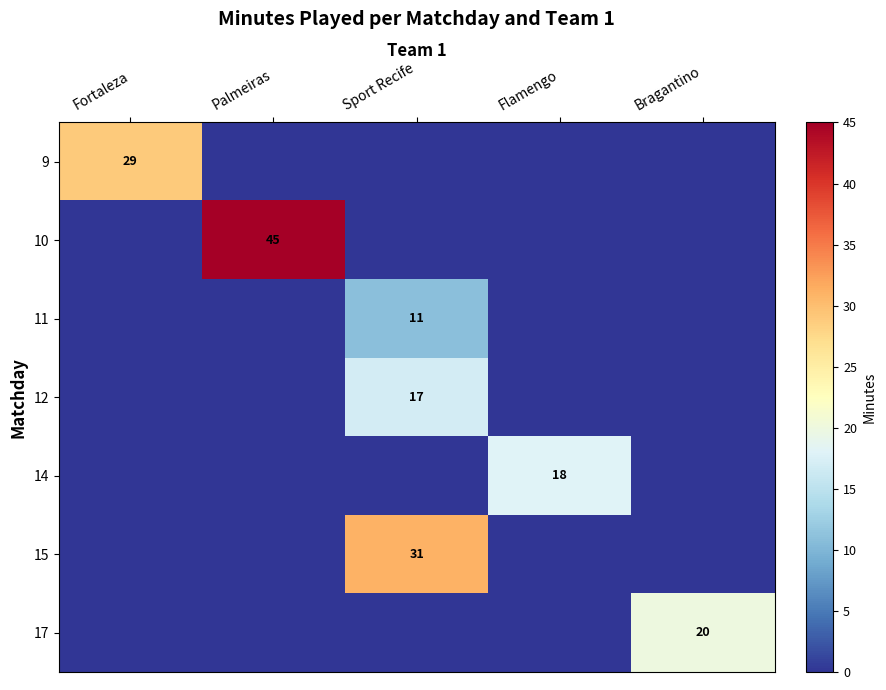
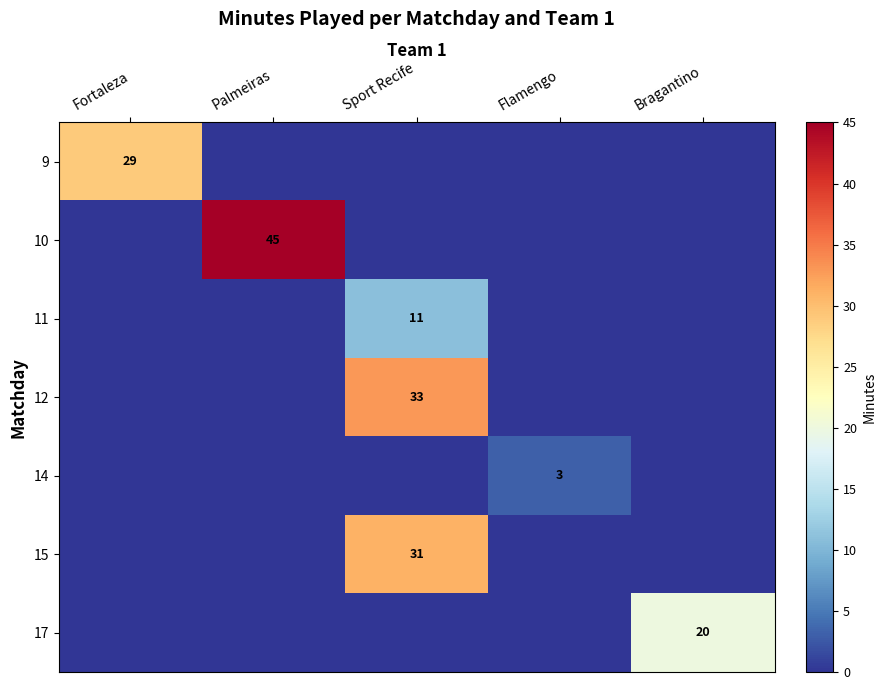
12, Sport Recife: 17 -> 33
14, Flamengo: 18 -> 3
